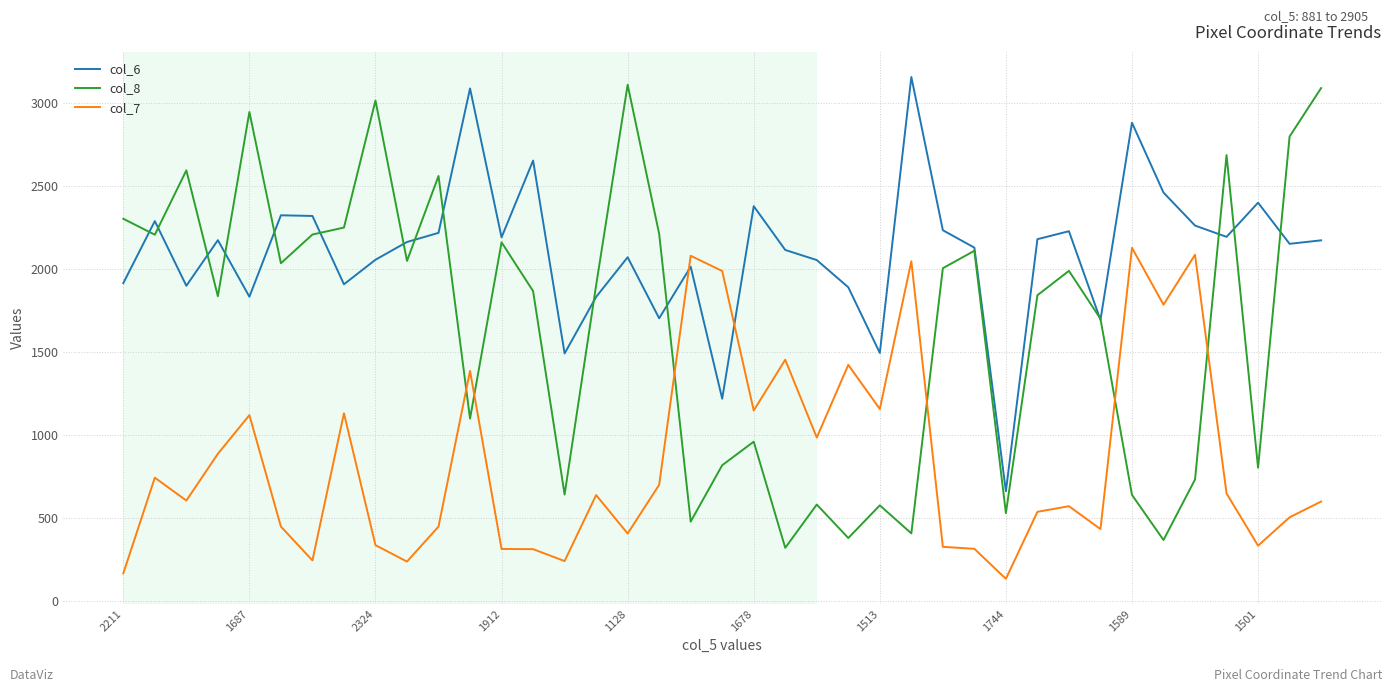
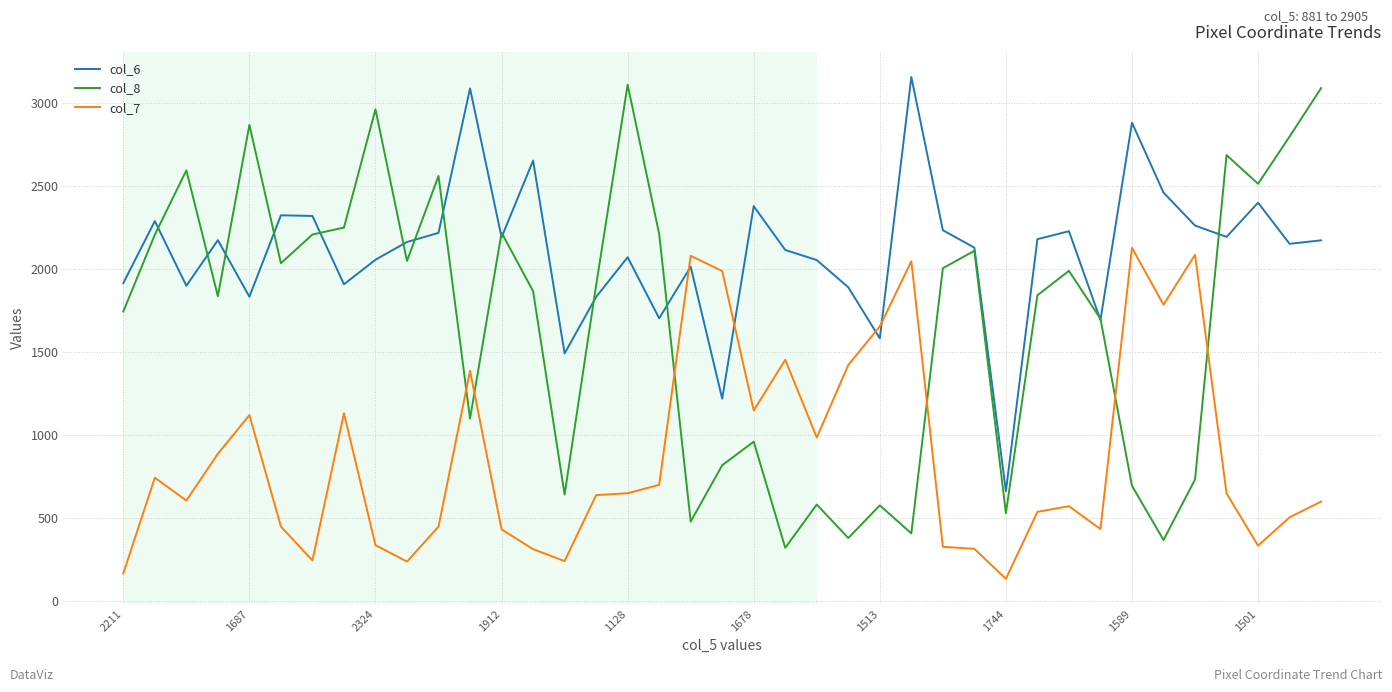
col_8, 2211: 2300 -> 1740
col_8, 1687: 2950 -> 2870
col_8, 2324: 3020 -> 2960
col_8, 1912: 2160 -> 2220
col_7, 1912: 310 -> 430
col_7, 1128: 400 -> 650
col_6, 1513: 1490 -> 1580
col_7, 1513: 1160 -> 1650
col_8, 1589: 640 -> 690
col_8, 1501: 800 -> 2510
